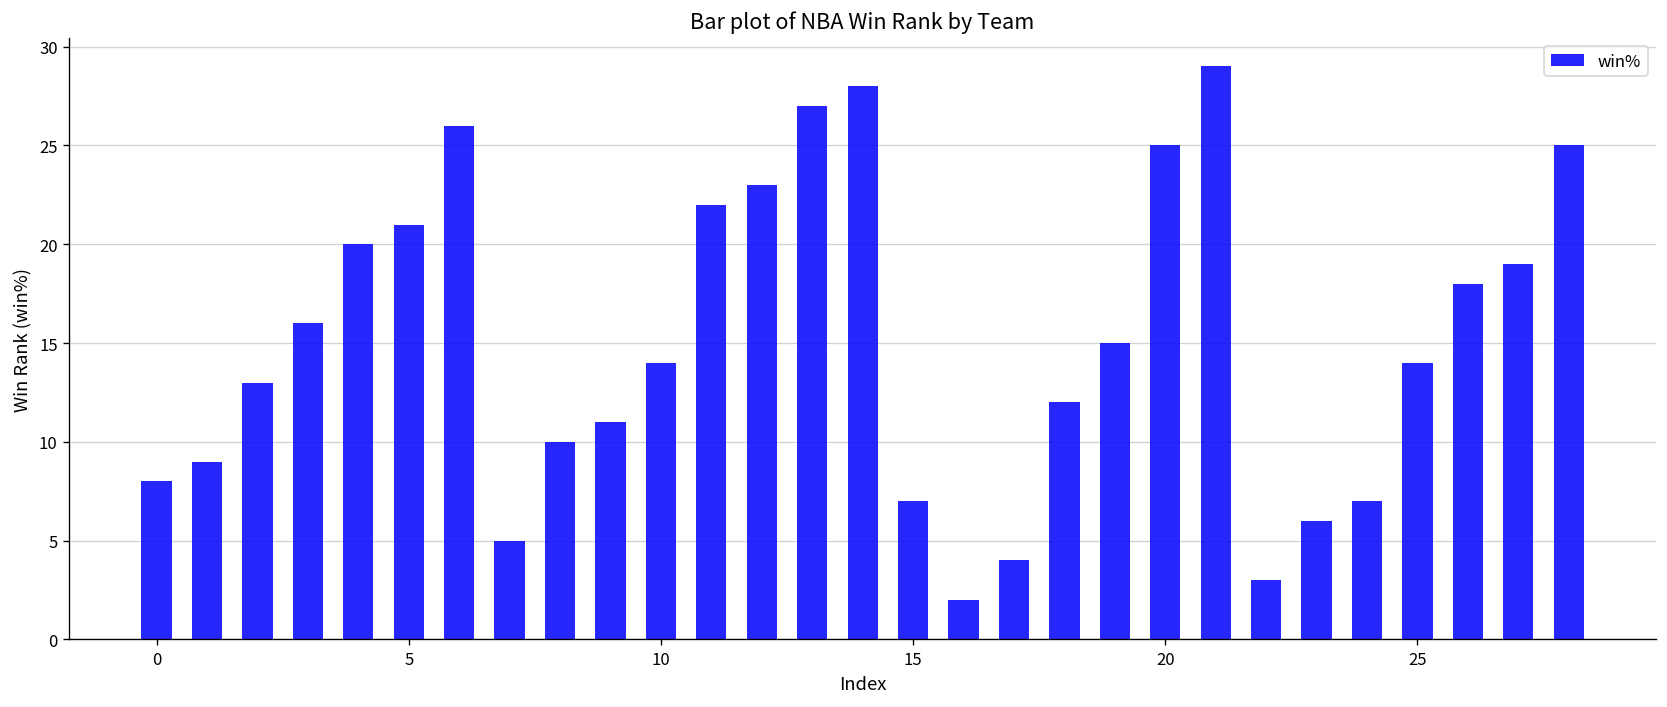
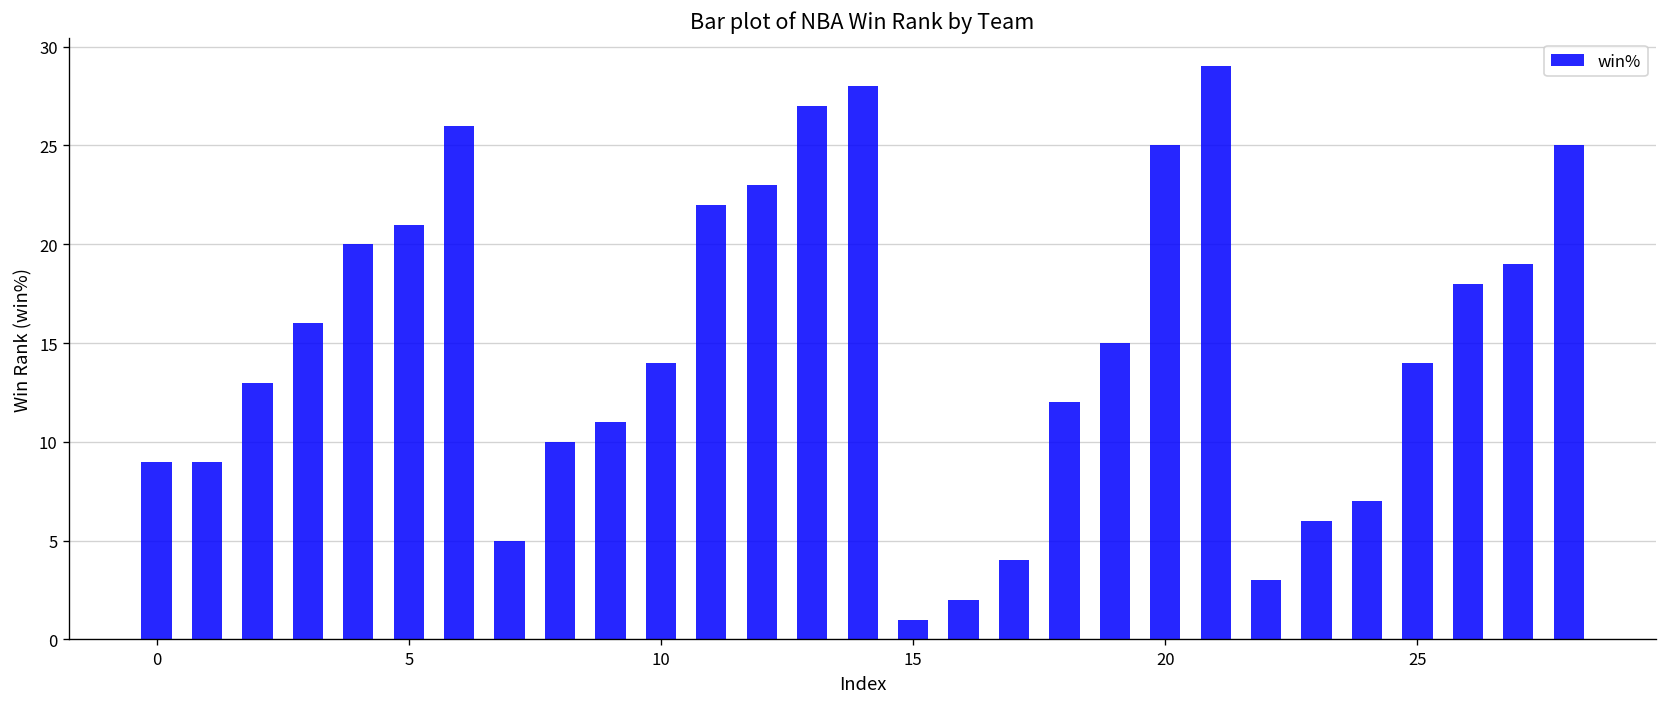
0: 8 -> 9
15: 7 -> 1
